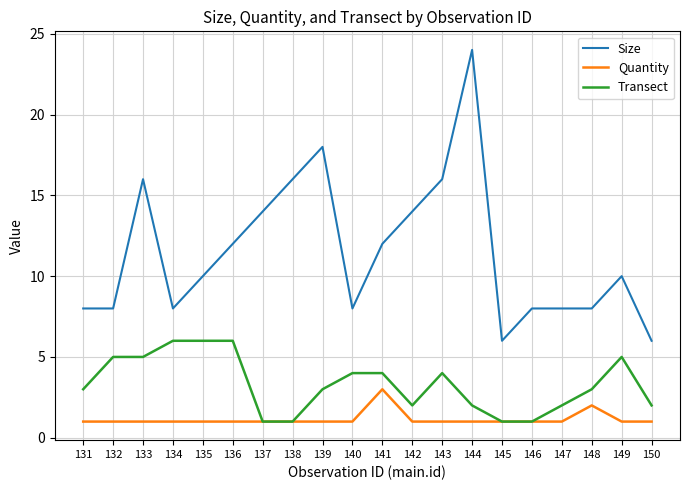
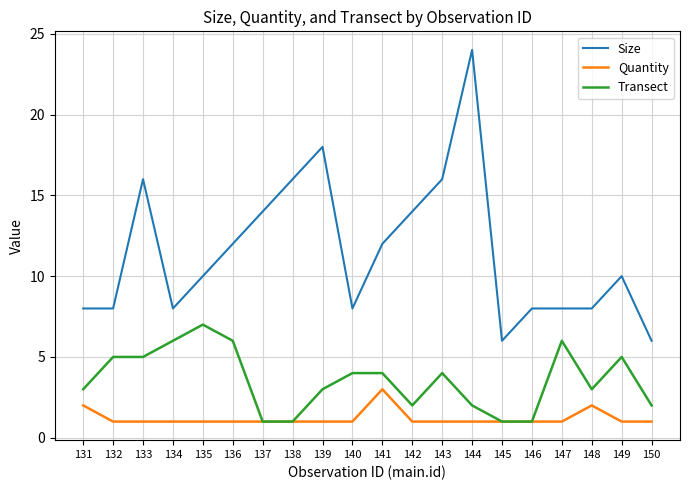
Quantity, 131: 1 -> 2
Transect, 135: 6 -> 7
Transect, 147: 2 -> 6
